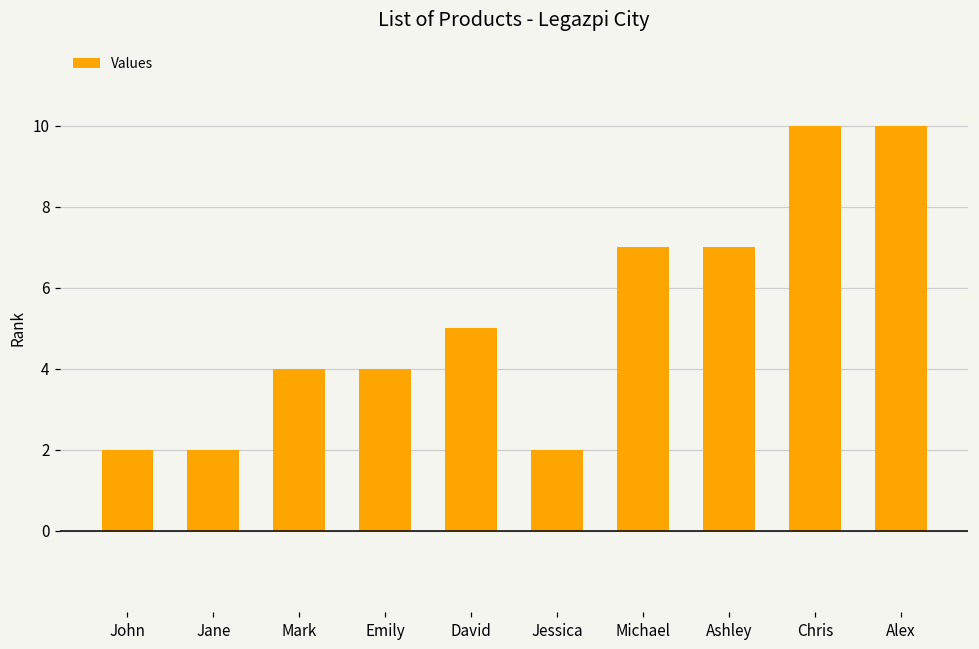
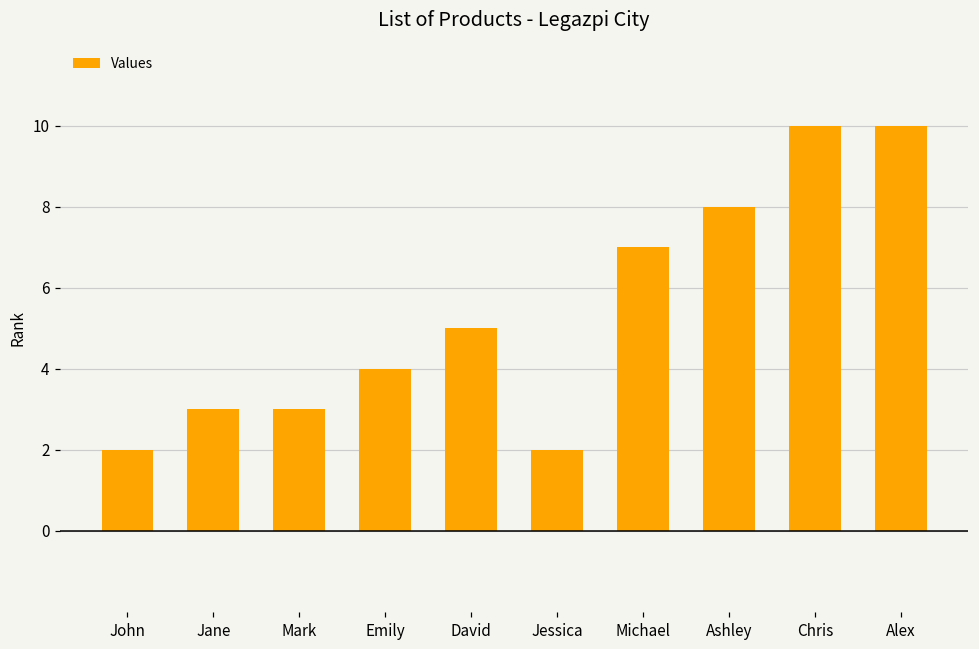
Jane: 2 -> 3
Mark: 4 -> 3
Ashley: 7 -> 8
